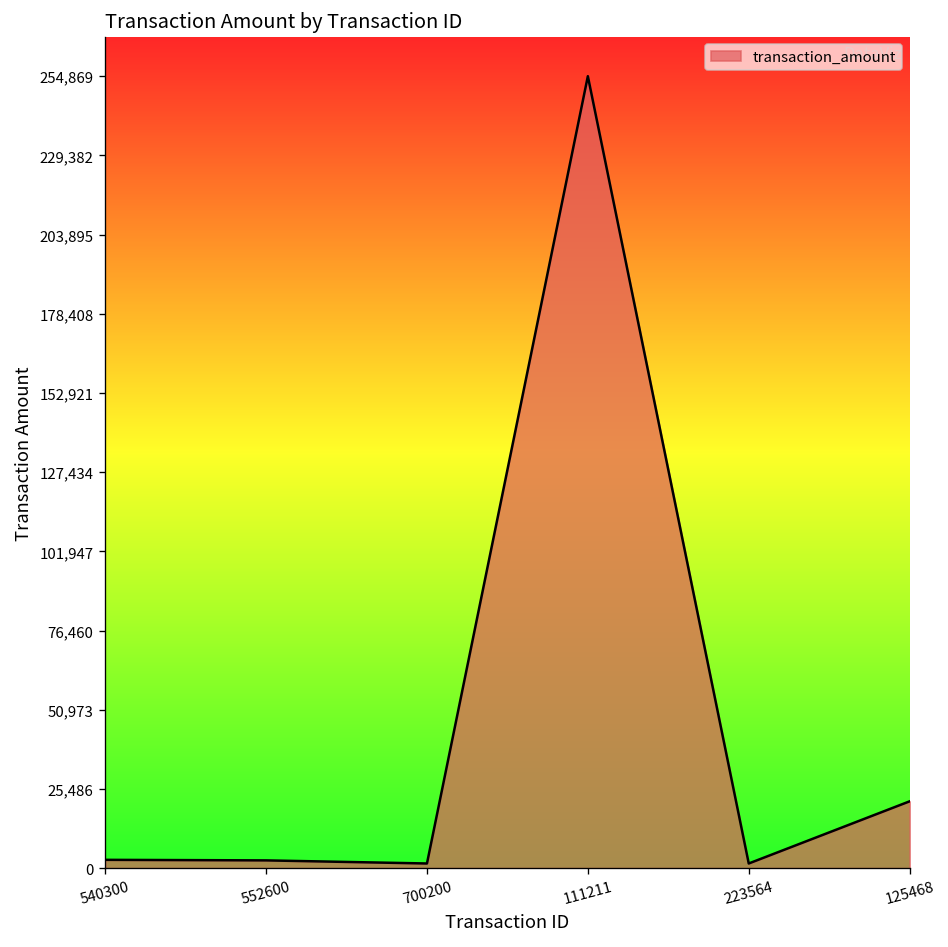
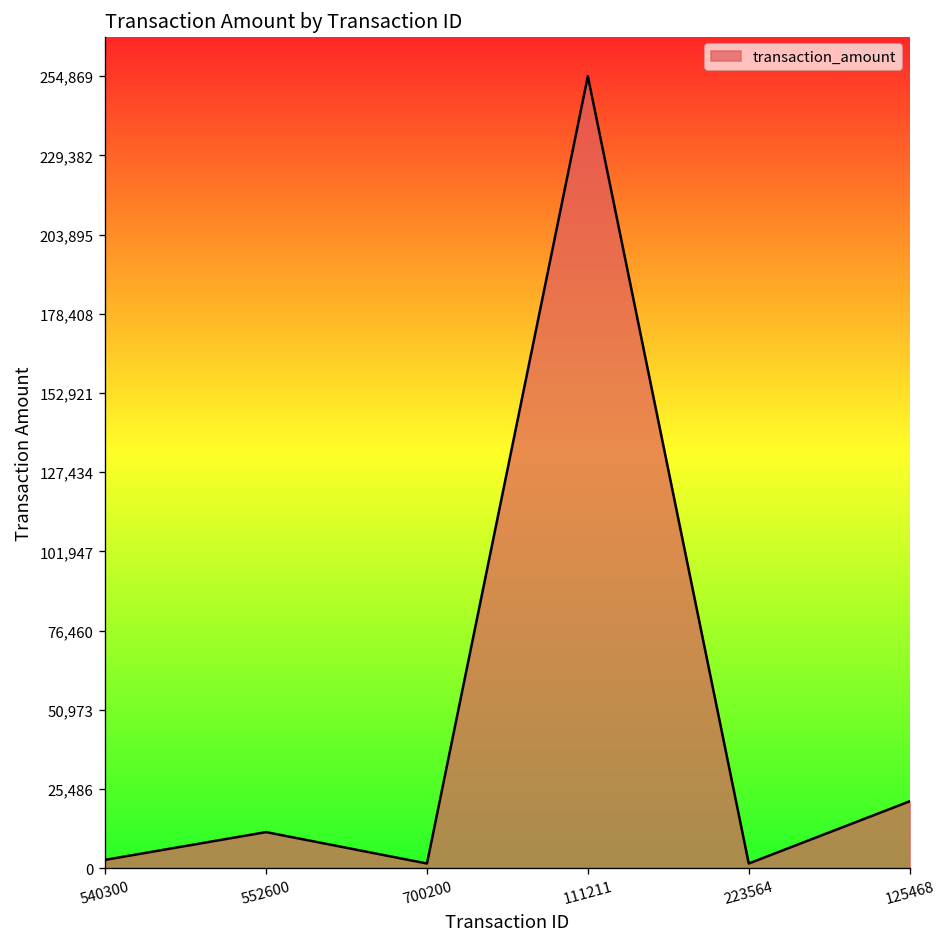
552600: 3,000 -> 12,000
